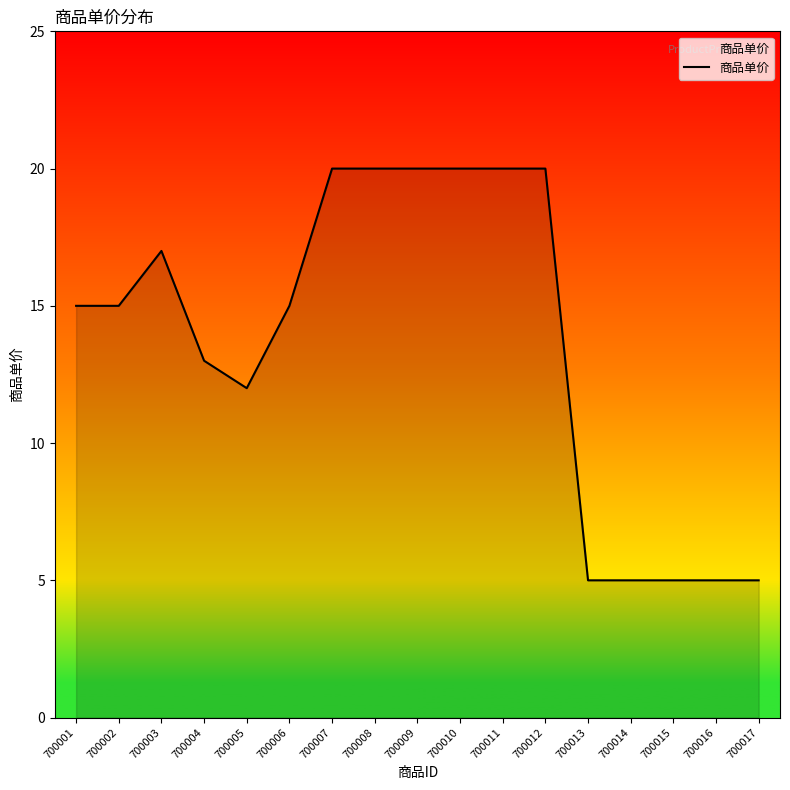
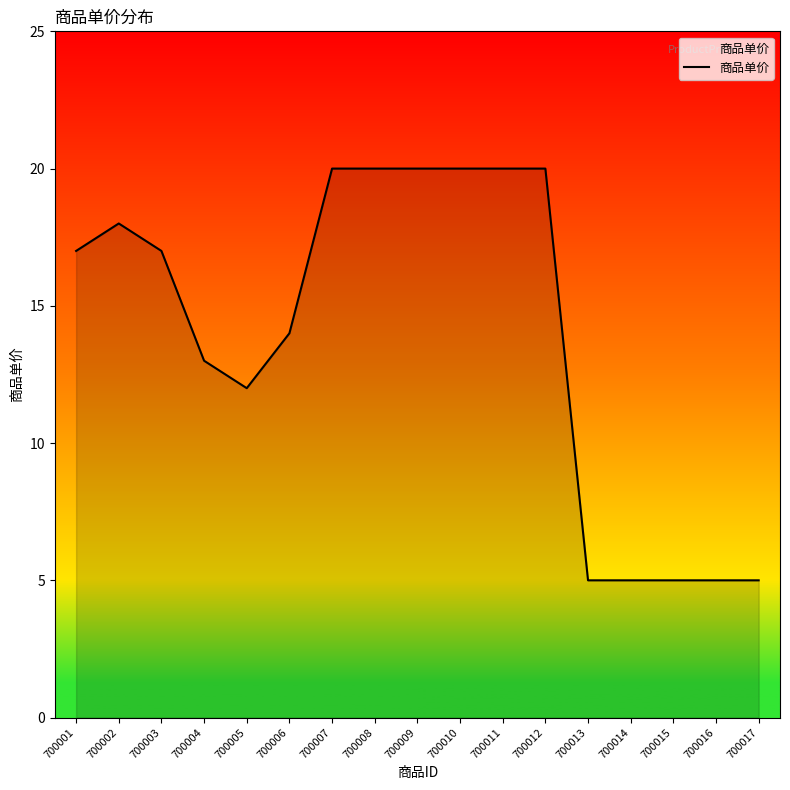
700001: 15 -> 17
700002: 15 -> 18
700006: 15 -> 14
